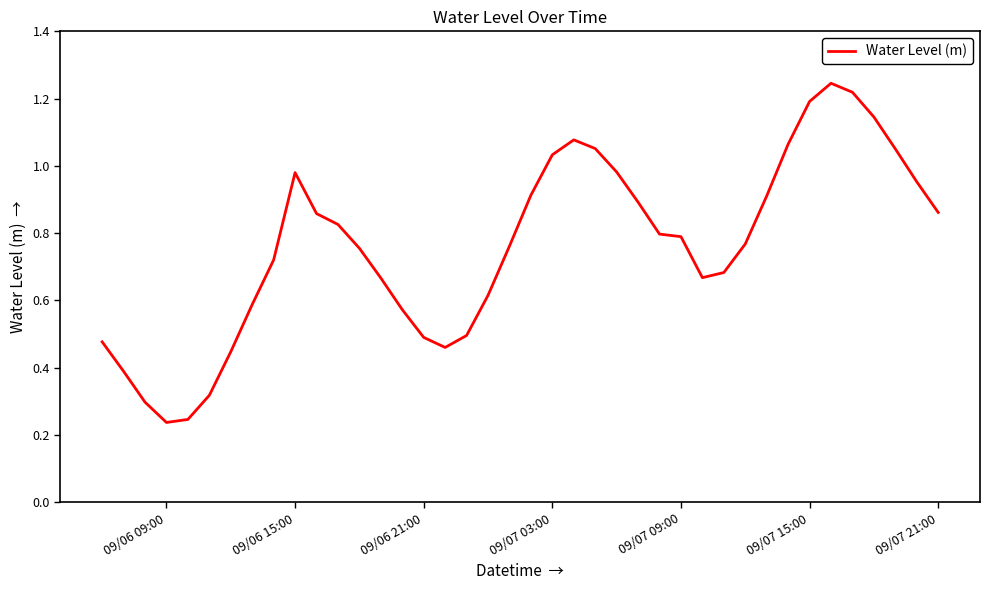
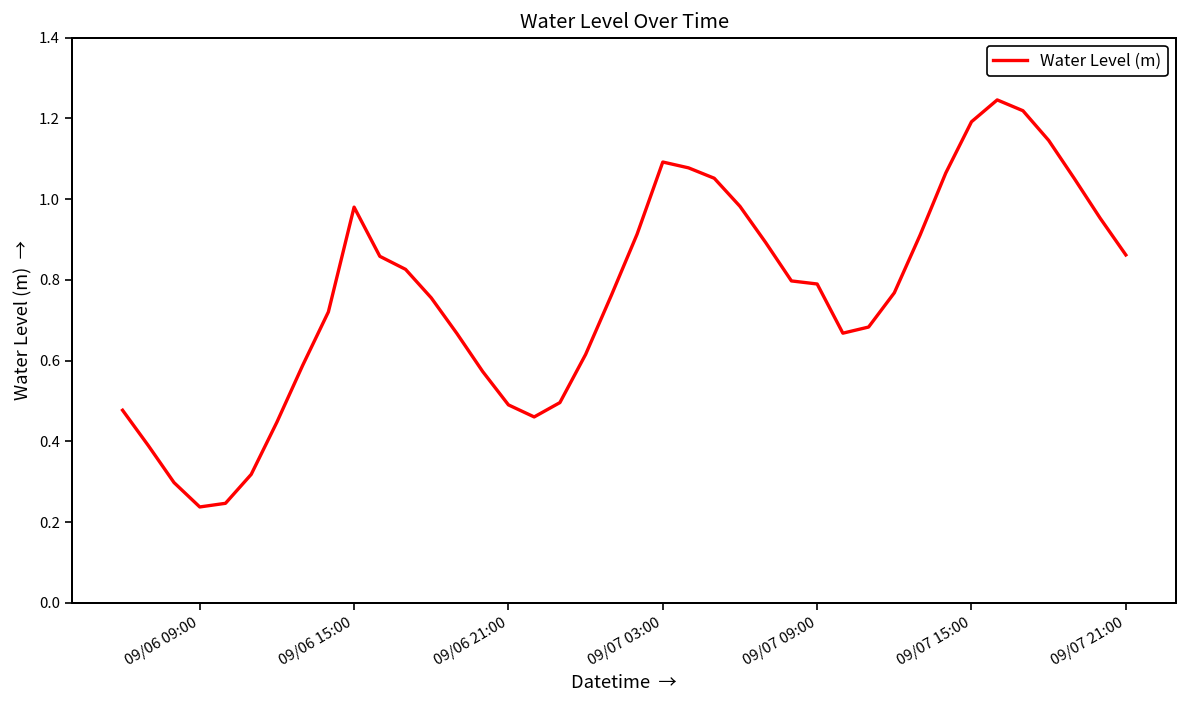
09/07 03:00: 1.03 -> 1.09
